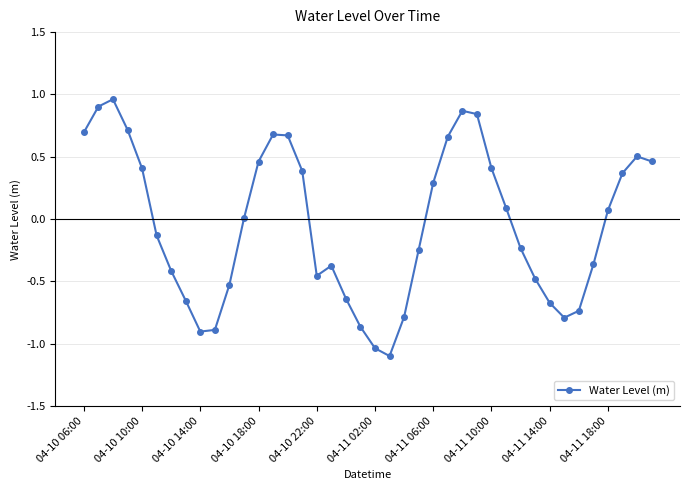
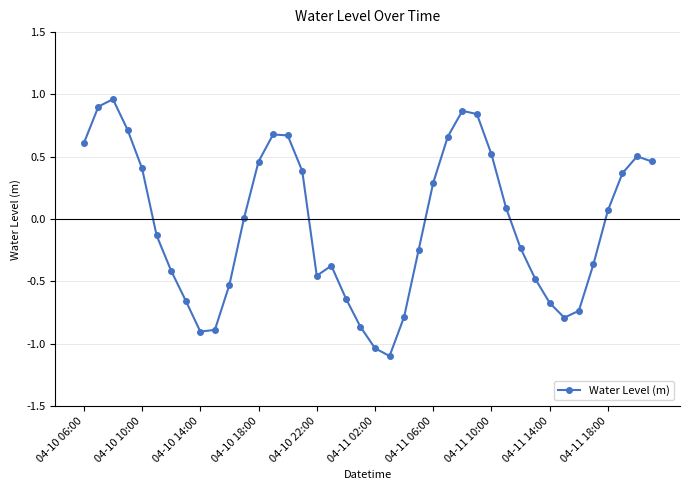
04-10 06:00: 0.70 -> 0.61
04-11 10:00: 0.41 -> 0.52
